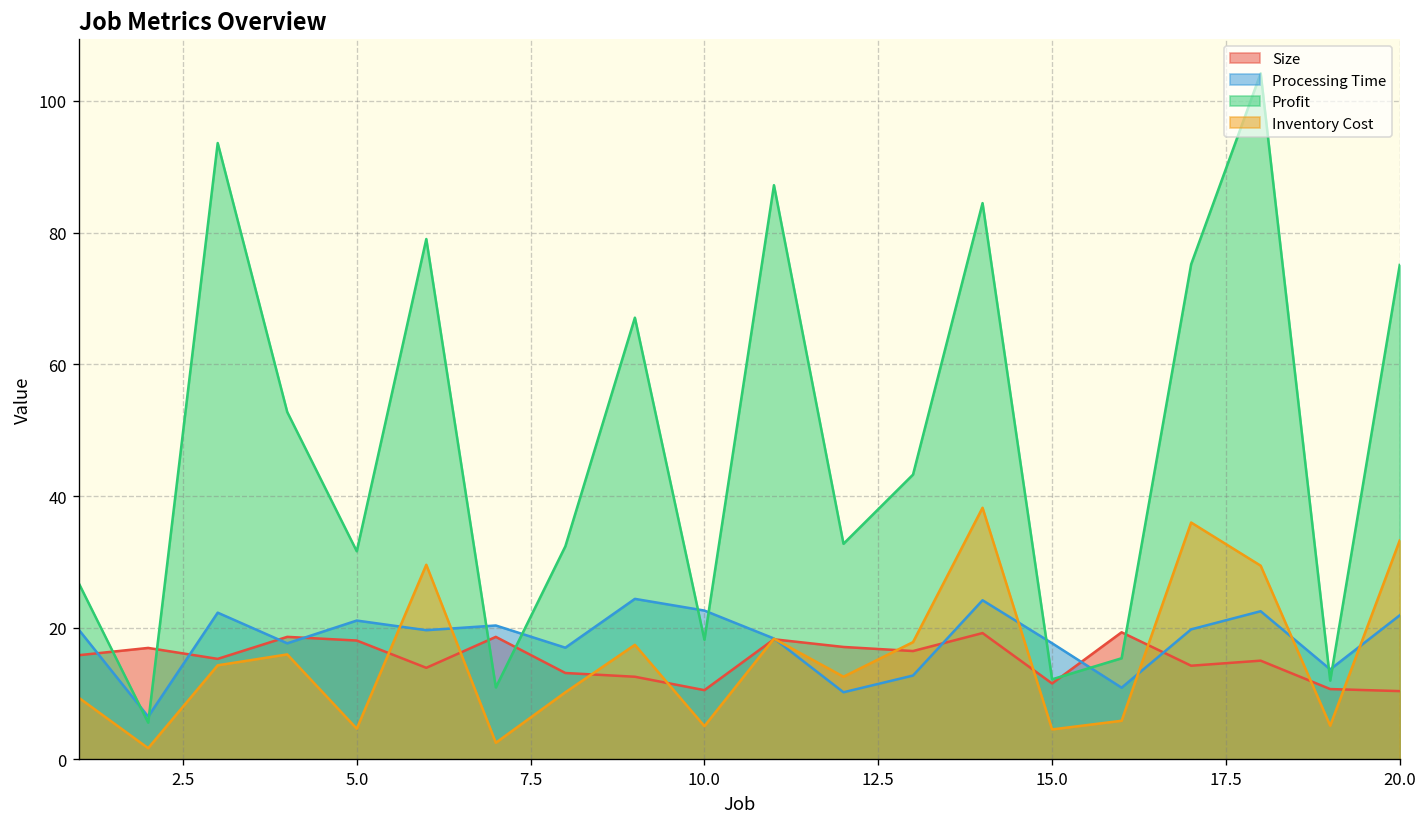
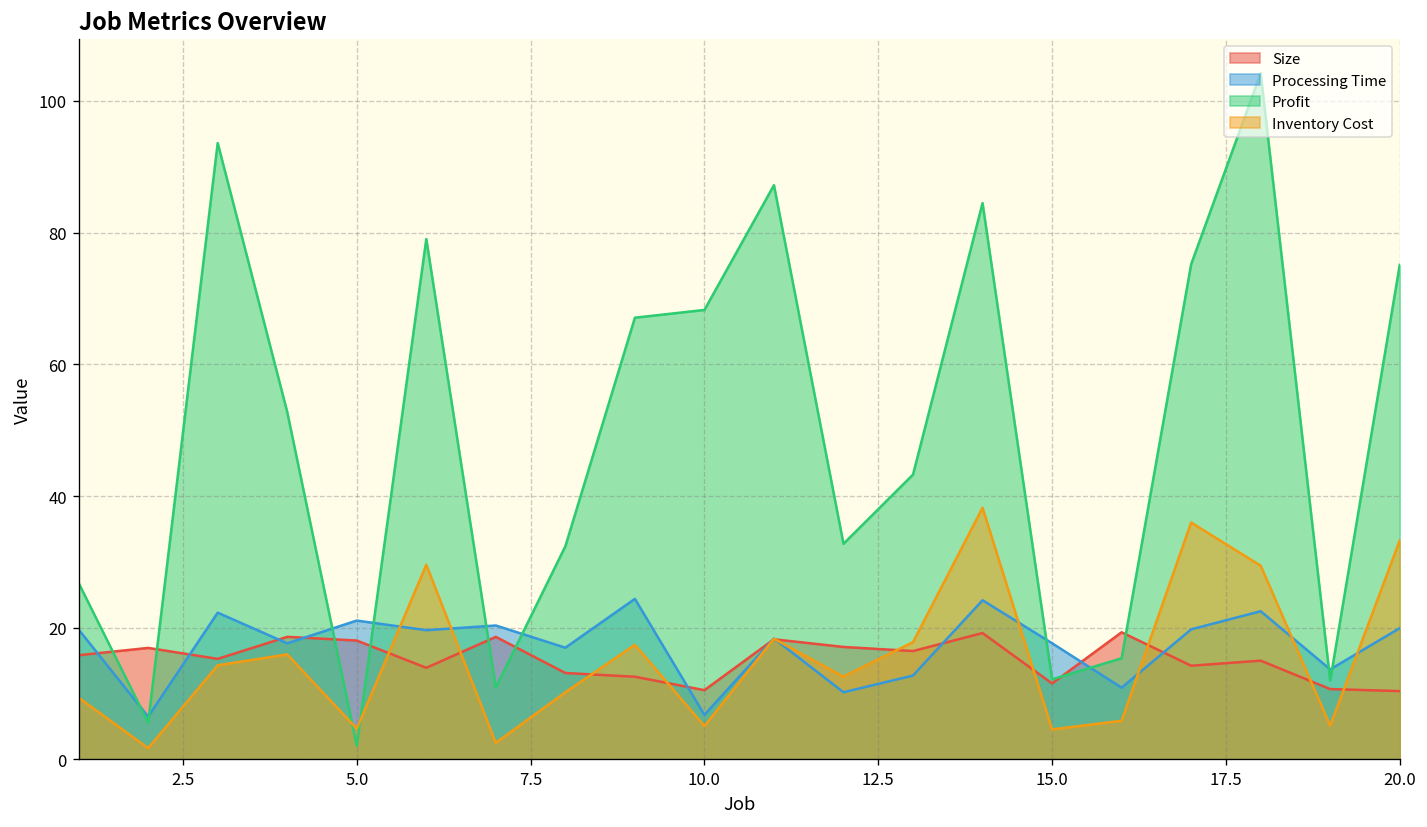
Profit, 5.0: 32 -> 2
Processing Time, 10.0: 23 -> 7
Profit, 10.0: 18 -> 68
Processing Time, 20.0: 22 -> 20
